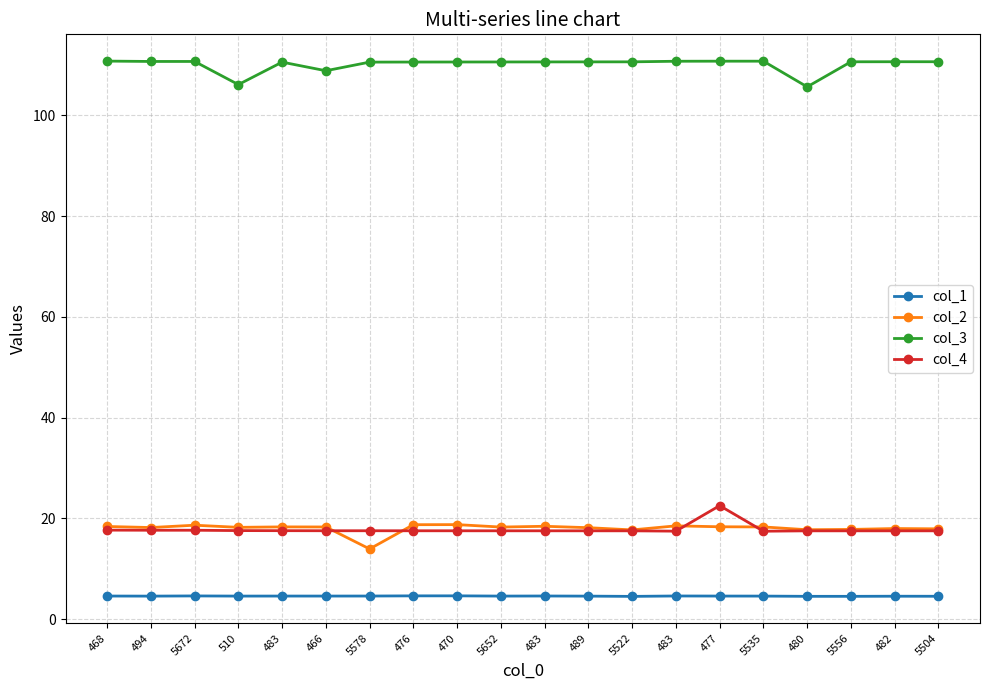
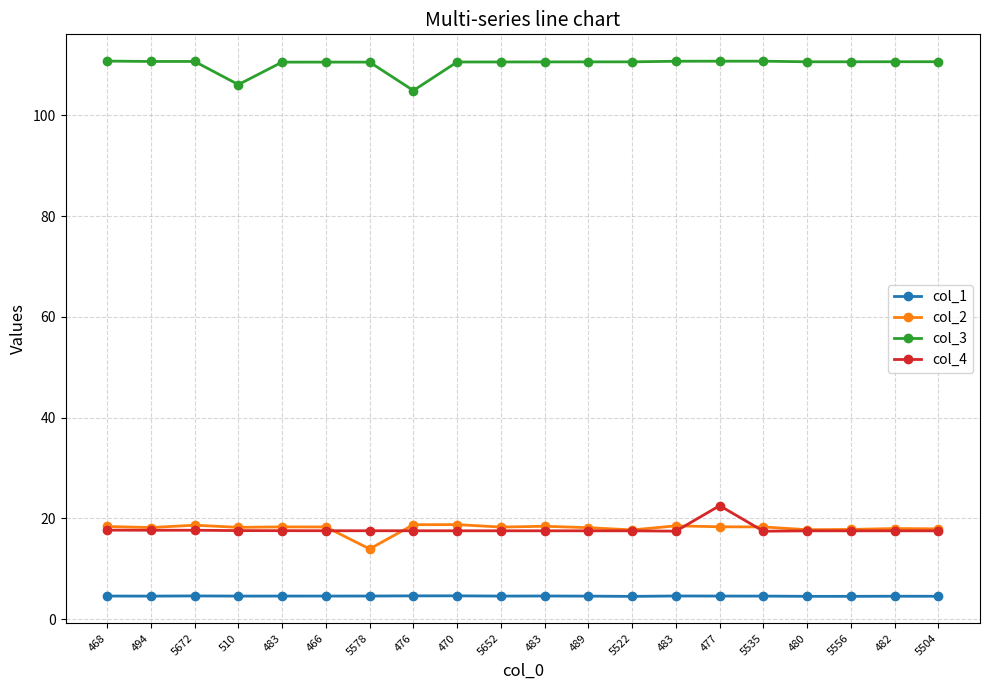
col_3, 466: 109 -> 111
col_3, 476: 111 -> 105
col_3, 480: 106 -> 111
